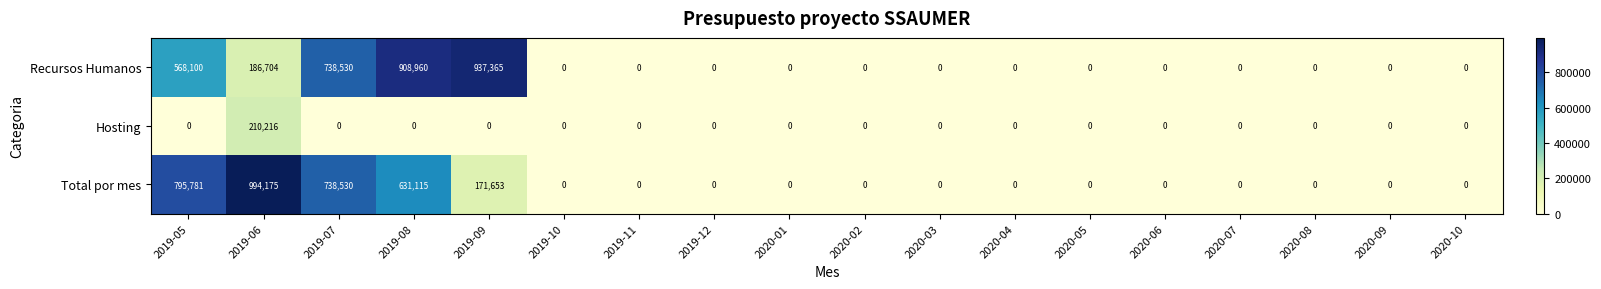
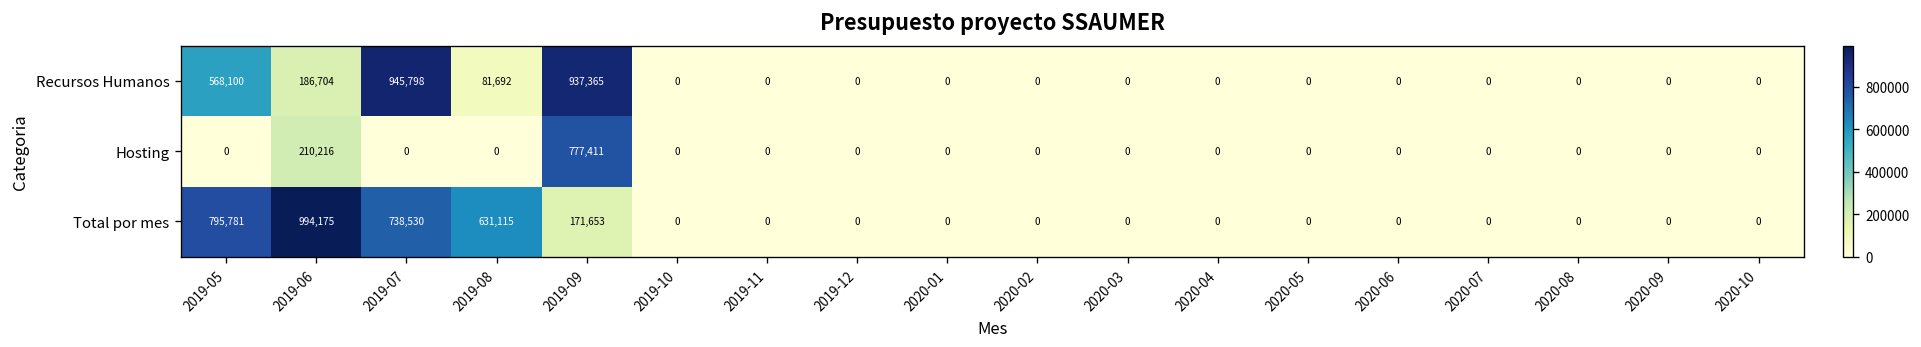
Recursos Humanos, 2019-07: 738,530 -> 945,798
Recursos Humanos, 2019-08: 908,960 -> 81,692
Hosting, 2019-09: 0 -> 777,411
